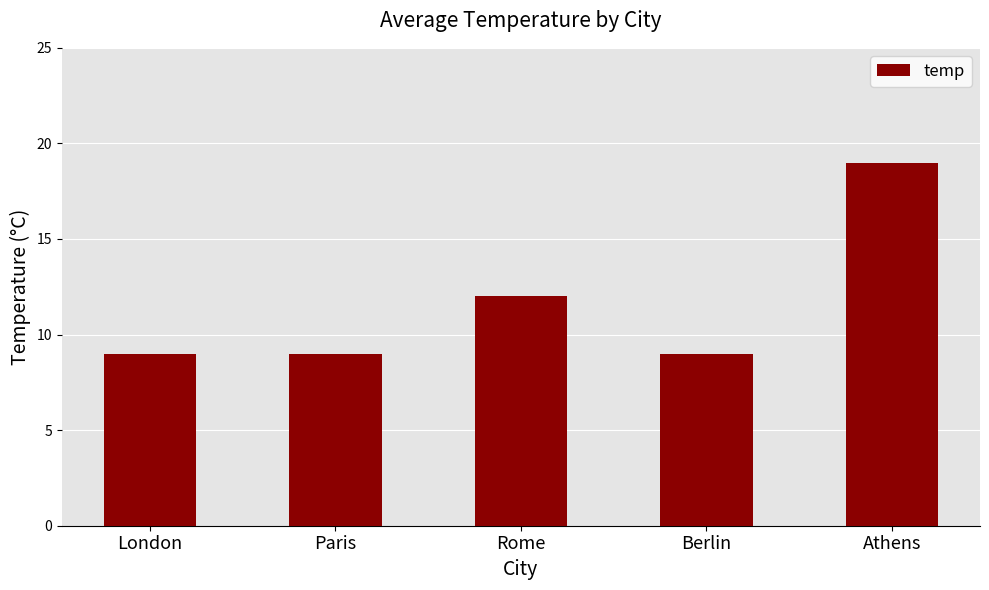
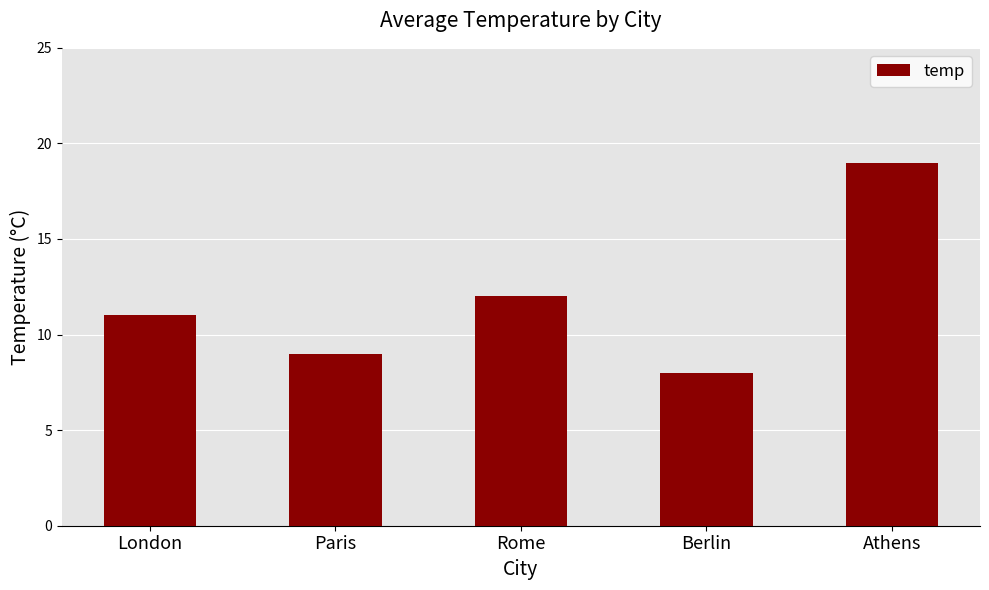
London: 9 -> 11
Berlin: 9 -> 8
